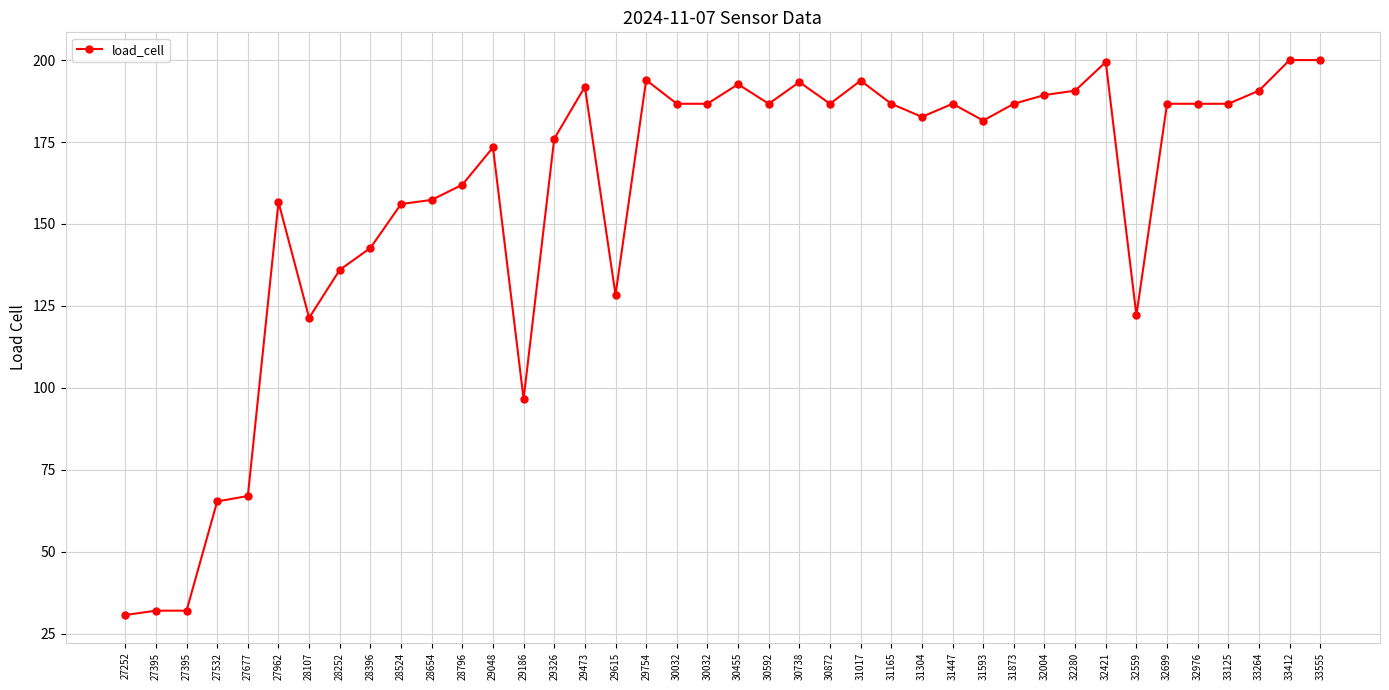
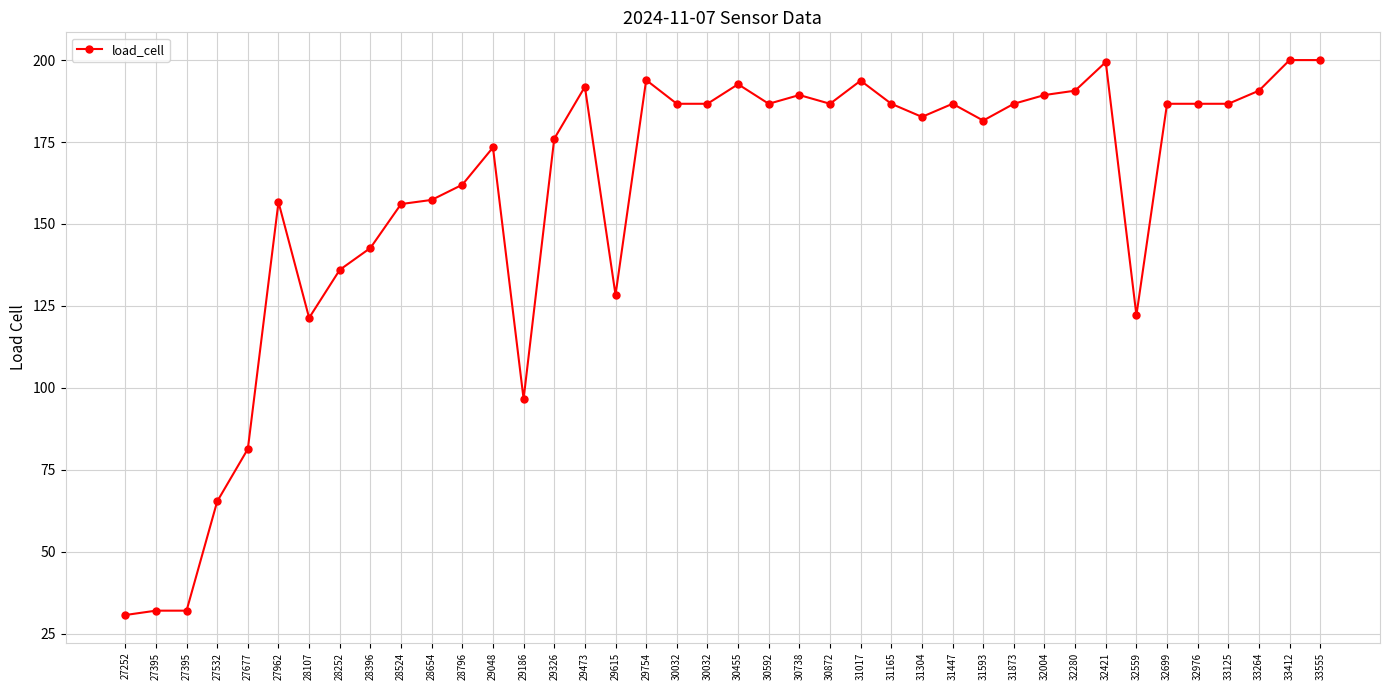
27677: 67 -> 81
30738: 193 -> 189
